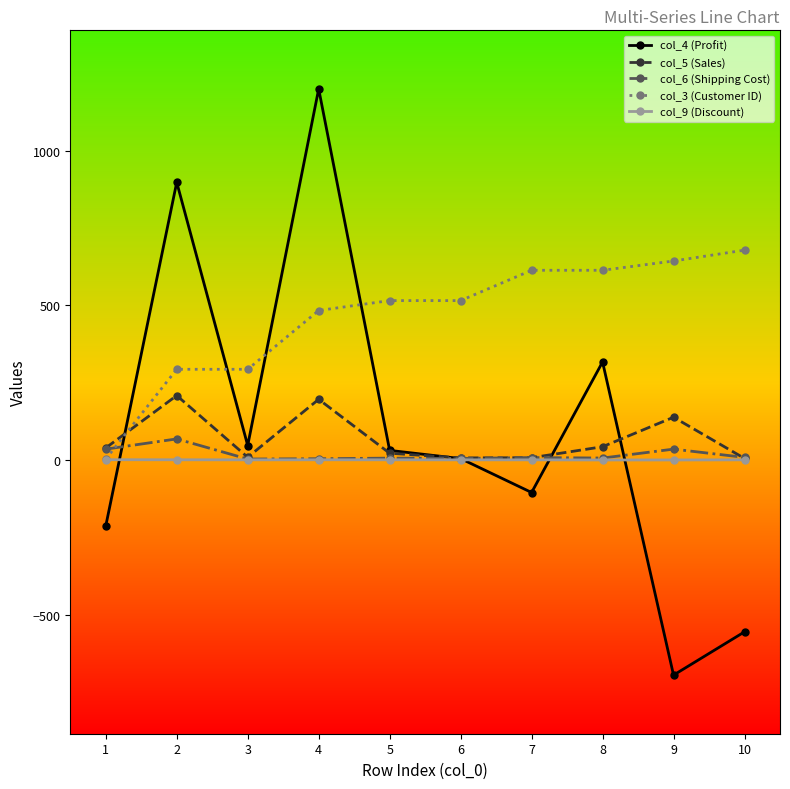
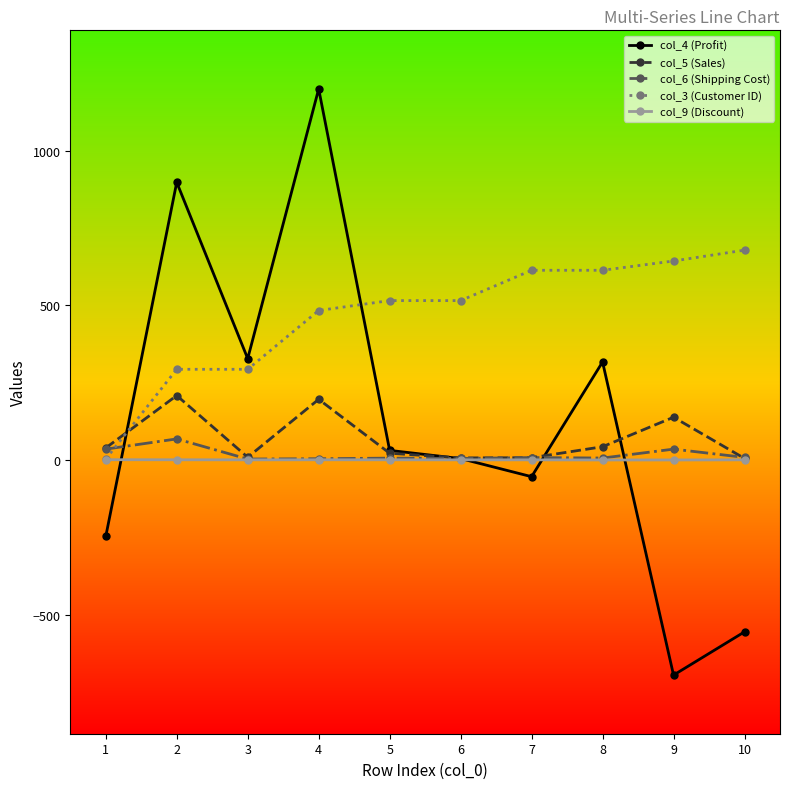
col_4 (Profit), 1: -210 -> -250
col_4 (Profit), 3: 50 -> 330
col_4 (Profit), 7: -110 -> -50
